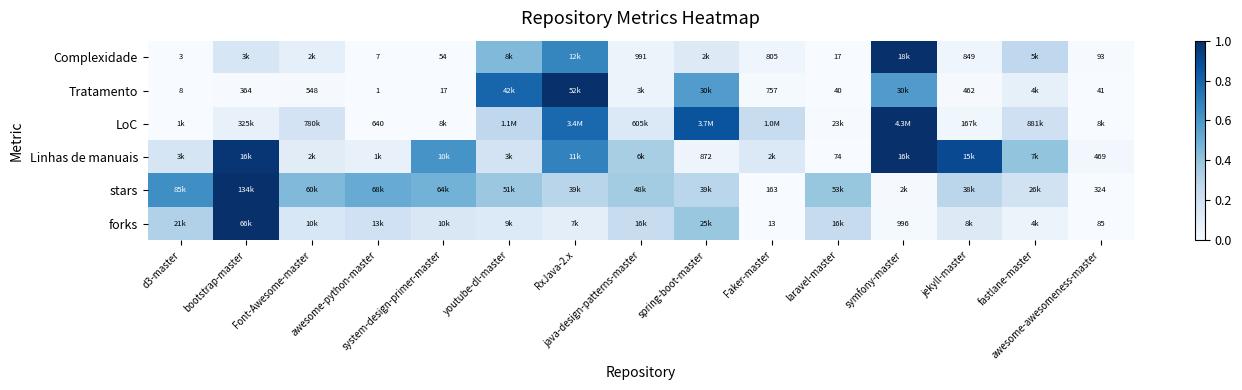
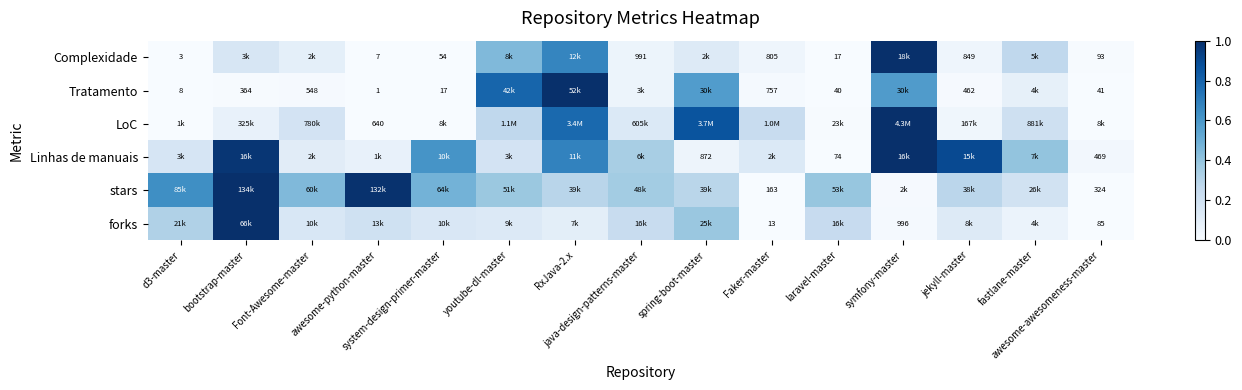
stars, awesome-python-master: 68k -> 132k
